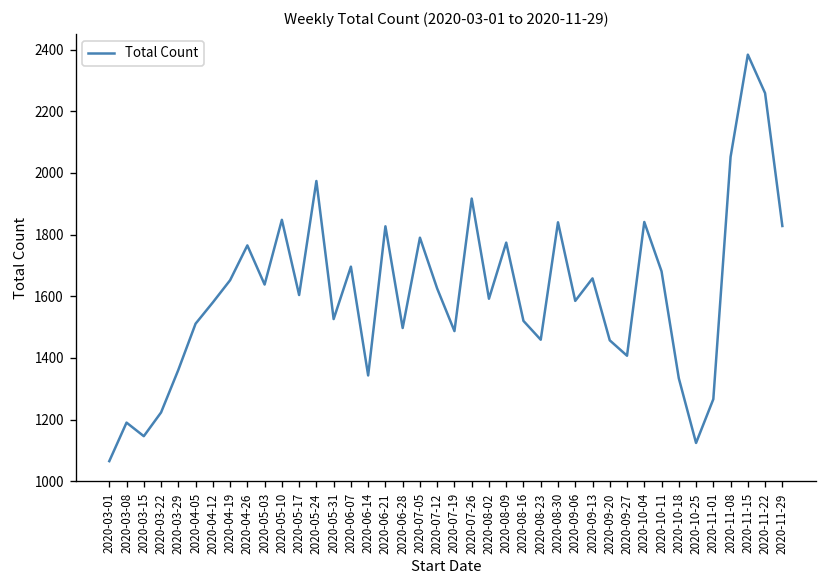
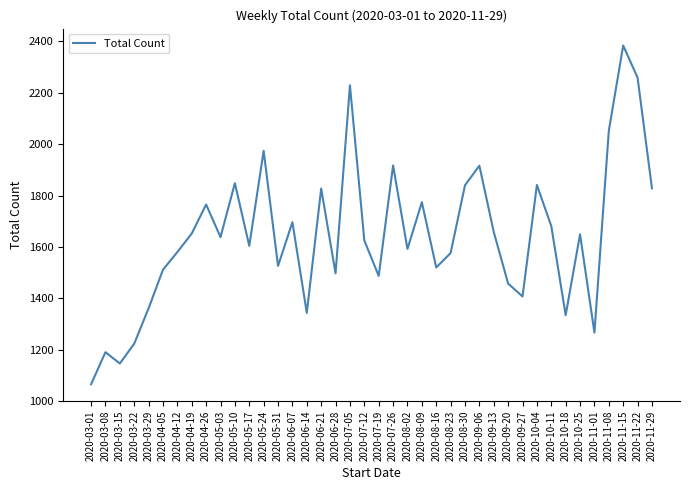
2020-07-05: 1790 -> 2230
2020-08-23: 1460 -> 1580
2020-09-06: 1590 -> 1920
2020-10-25: 1120 -> 1650
